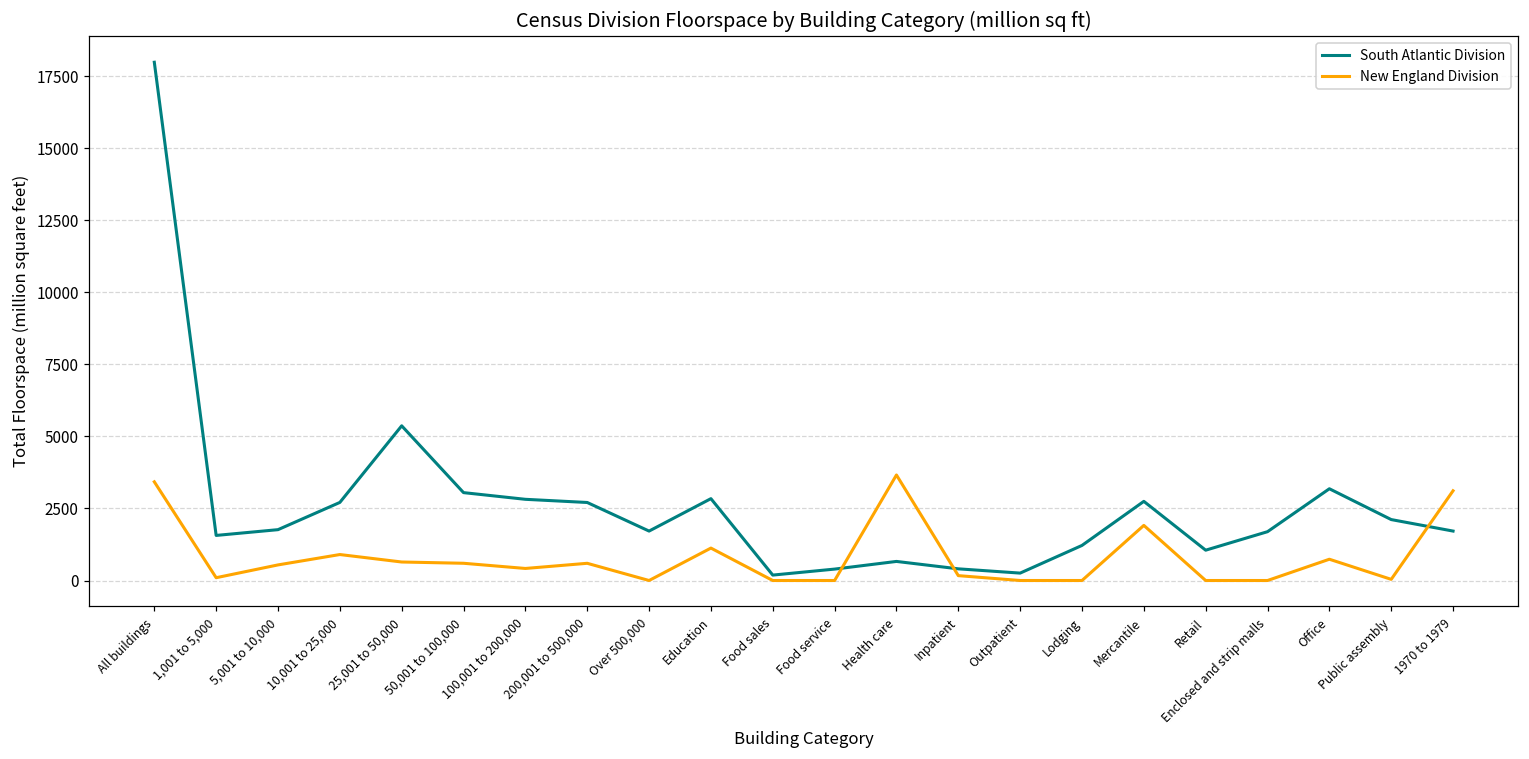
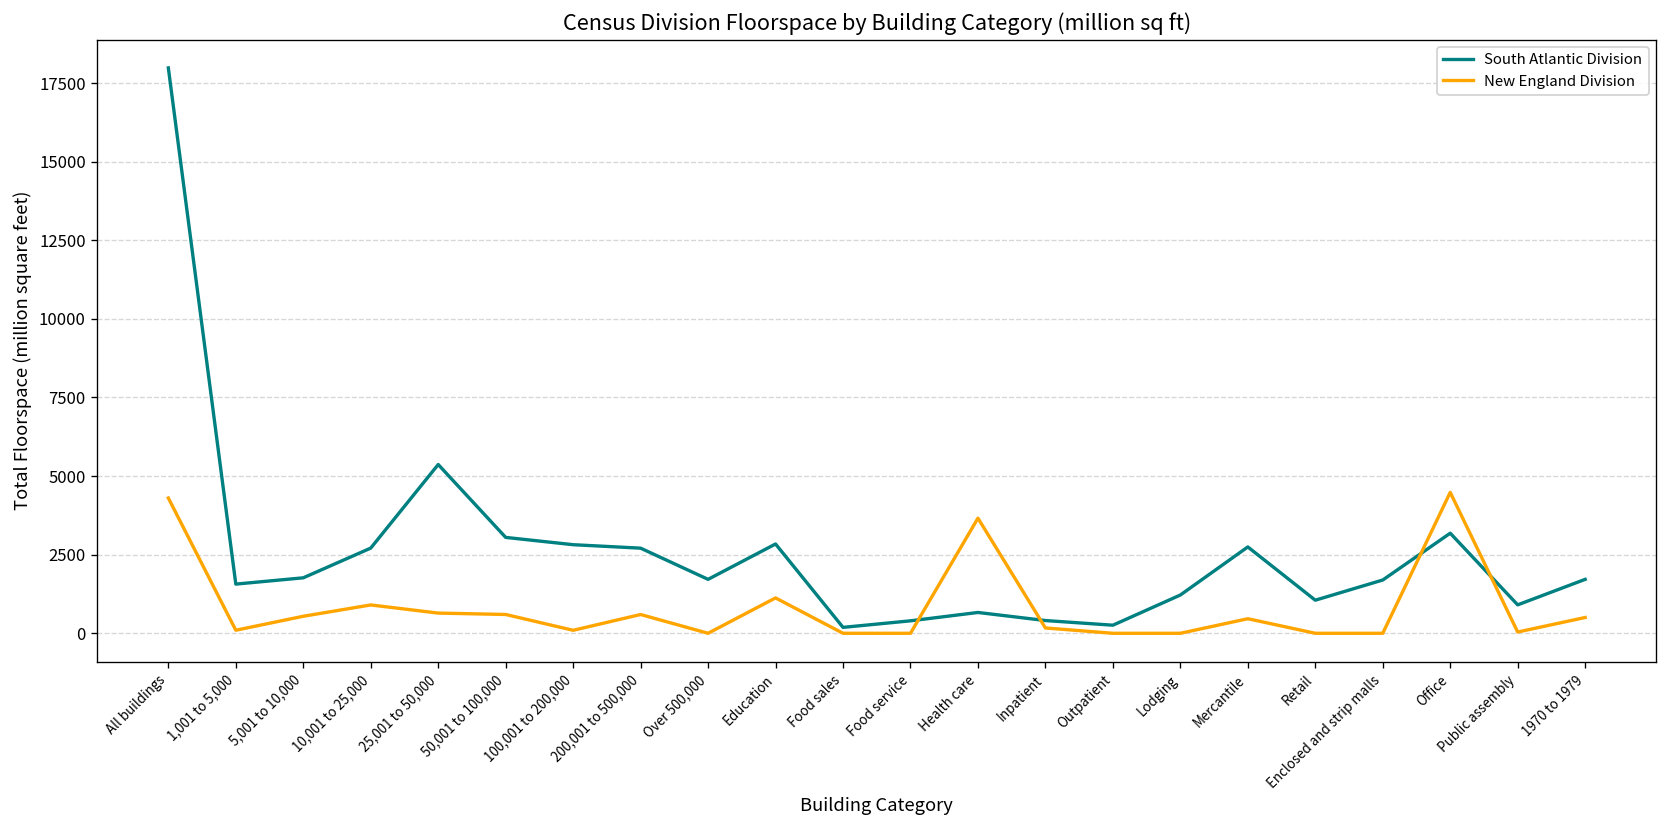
New England Division, All buildings: 3400 -> 4300
New England Division, 100,001 to 200,000: 400 -> 100
New England Division, Mercantile: 1900 -> 500
New England Division, Office: 700 -> 4500
South Atlantic Division, Public assembly: 2100 -> 900
New England Division, 1970 to 1979: 3100 -> 500
